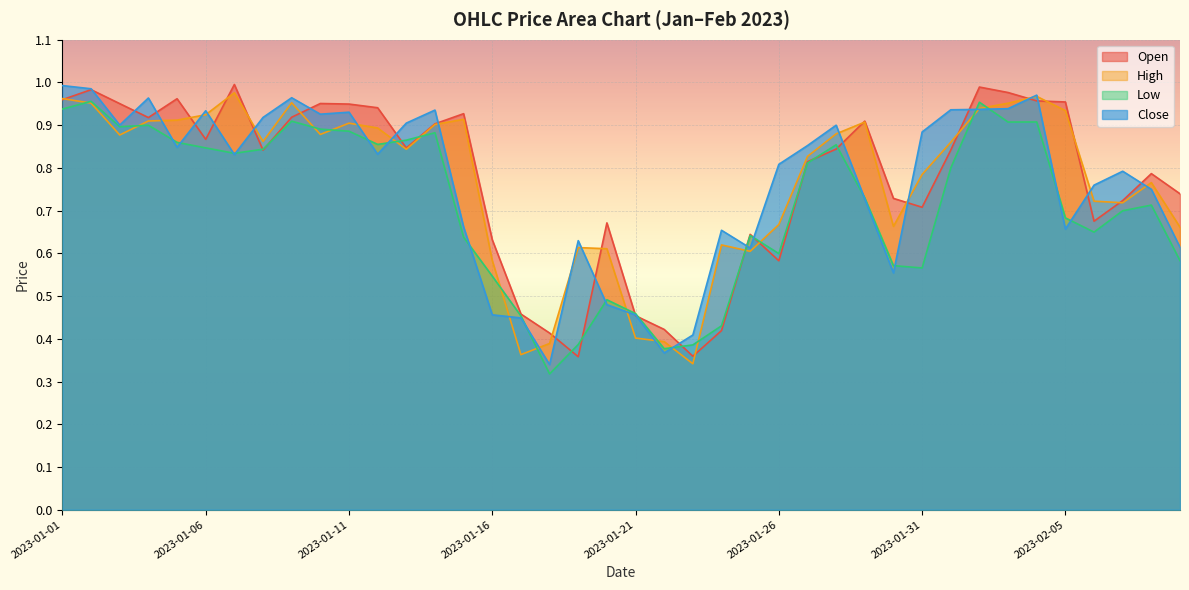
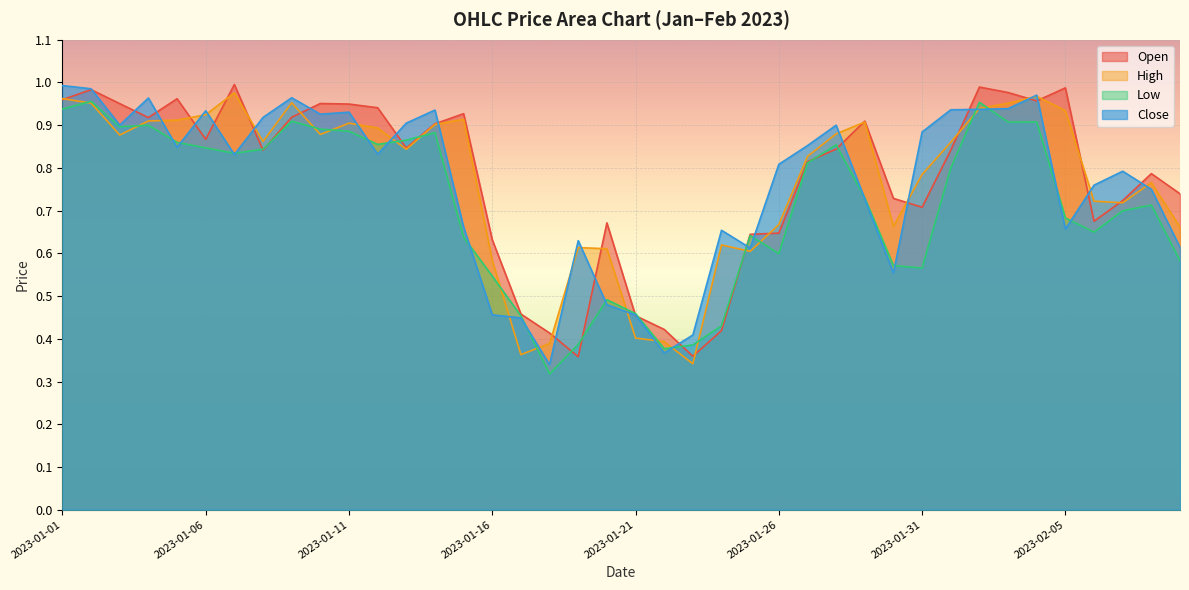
Open, 2023-01-26: 0.58 -> 0.65
Open, 2023-02-05: 0.95 -> 0.99
